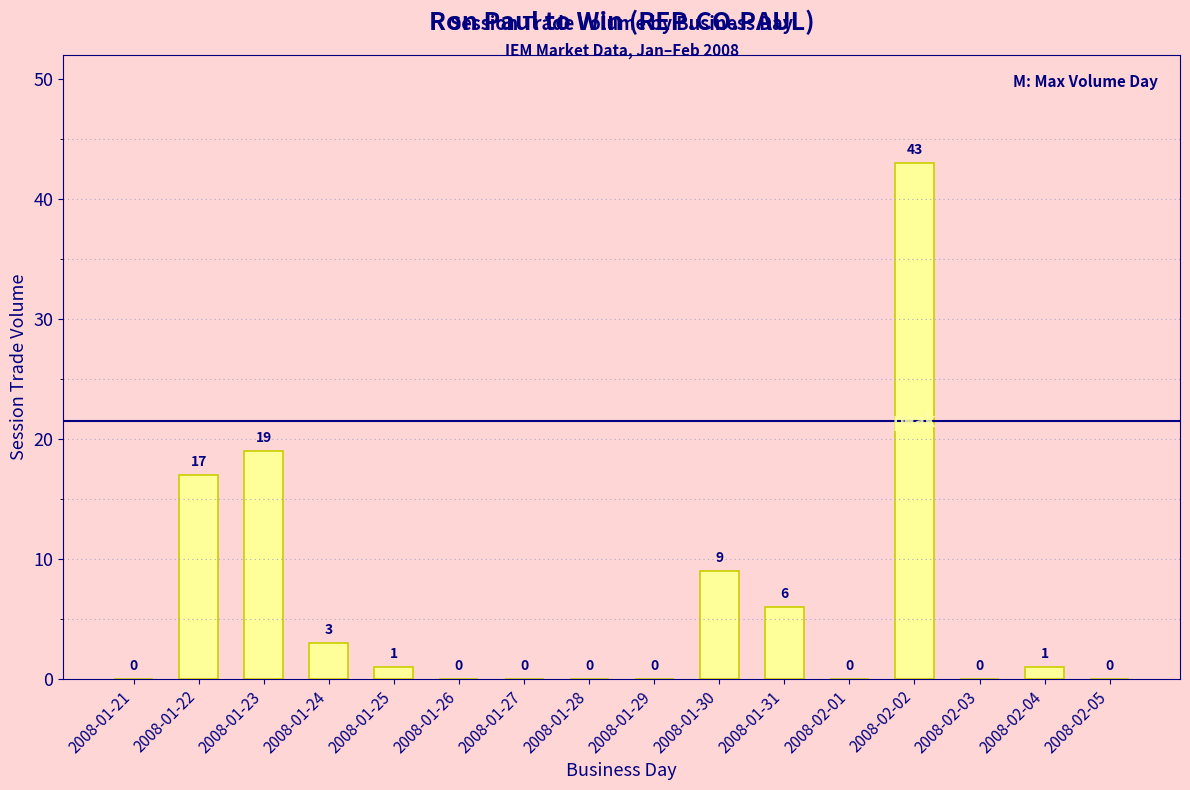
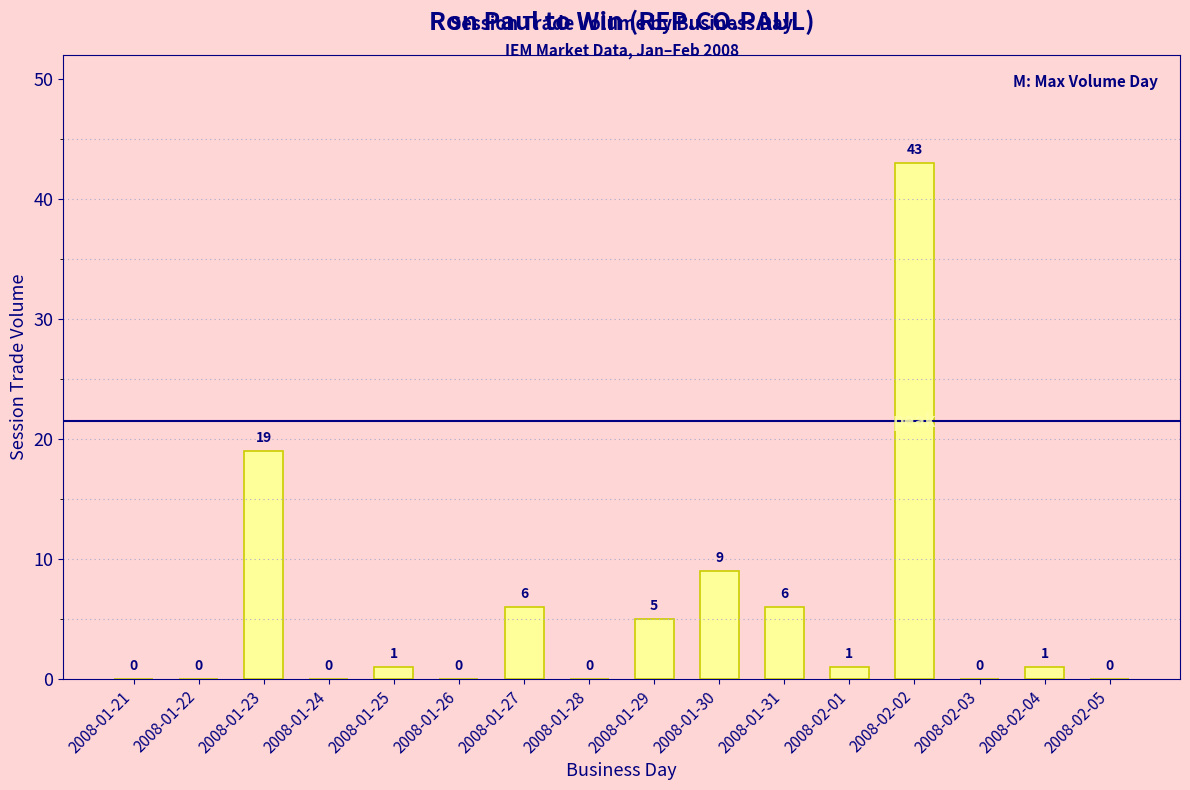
2008-01-22: 17 -> 0
2008-01-24: 3 -> 0
2008-01-27: 0 -> 6
2008-01-29: 0 -> 5
2008-02-01: 0 -> 1
